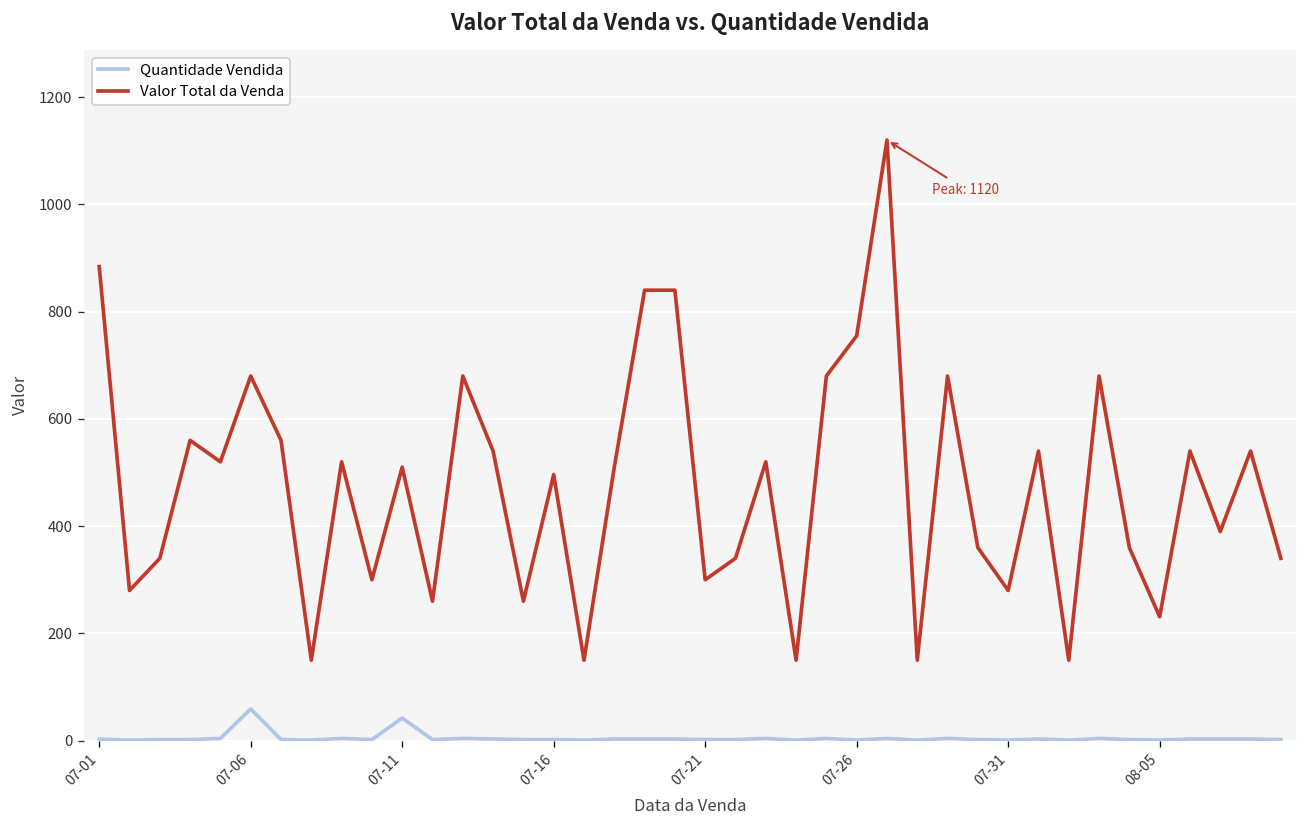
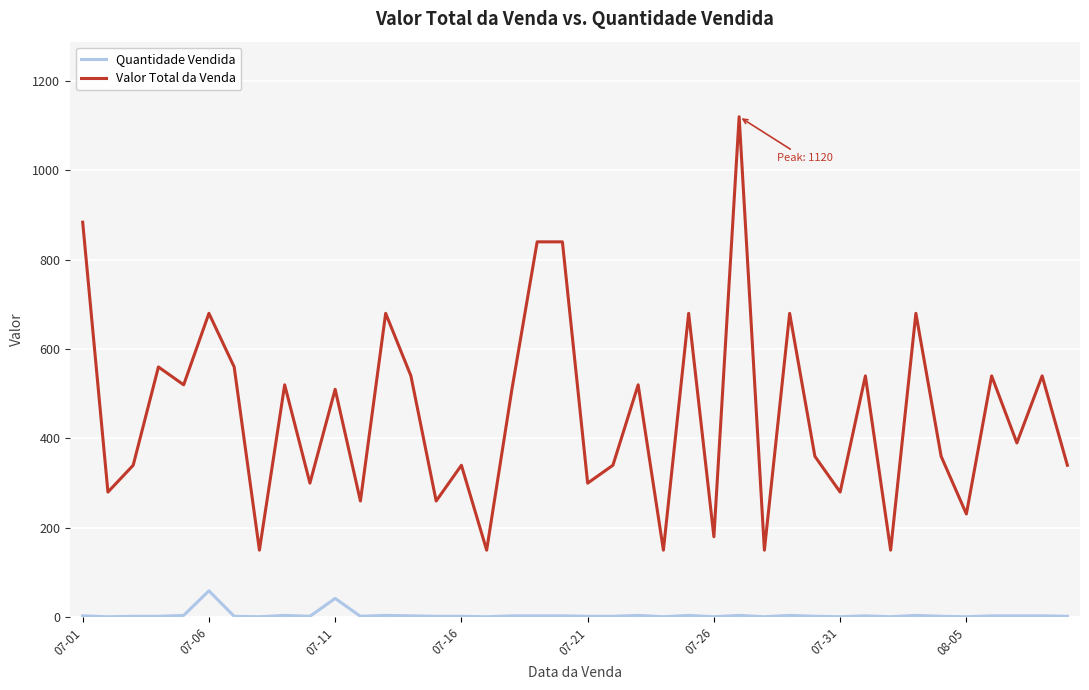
Valor Total da Venda, 07-16: 500 -> 340
Valor Total da Venda, 07-26: 760 -> 180
